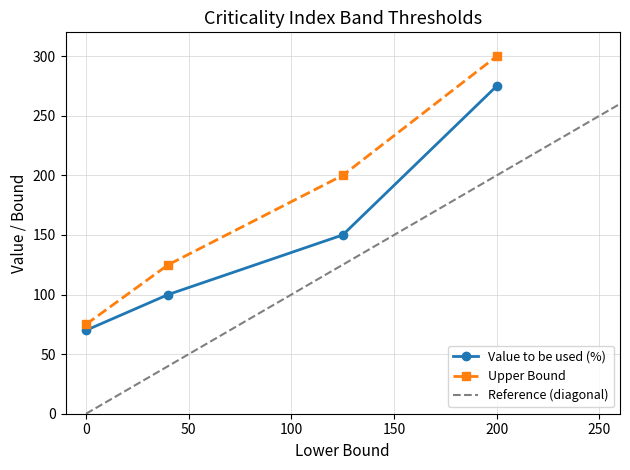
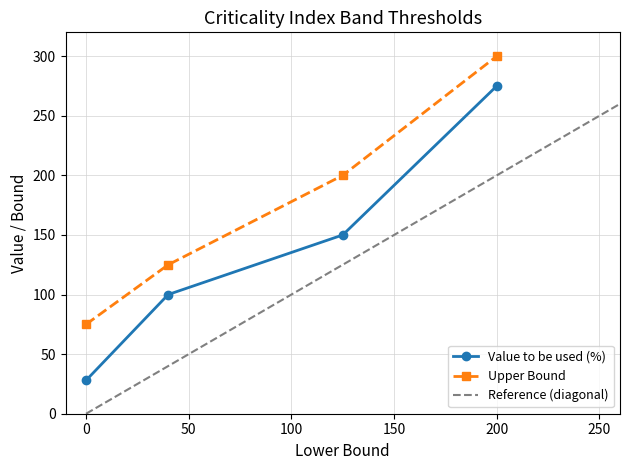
Value to be used (%), 0: 70 -> 28
